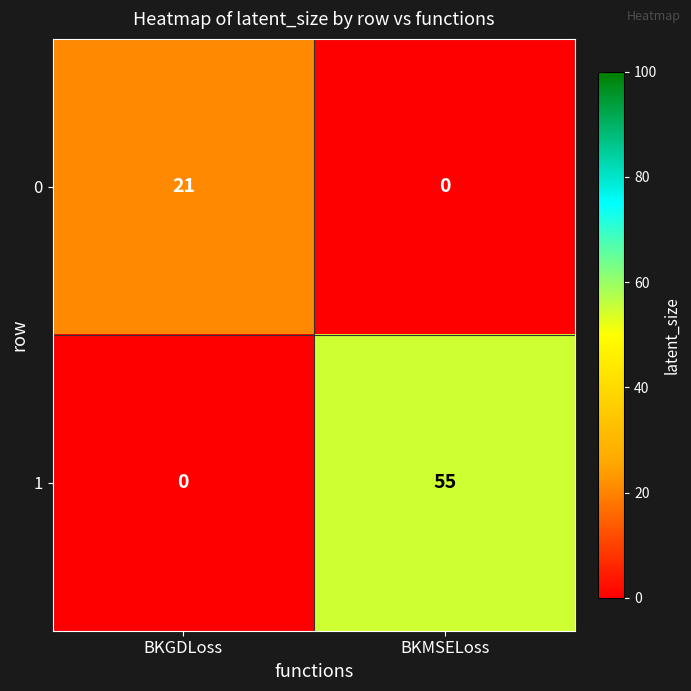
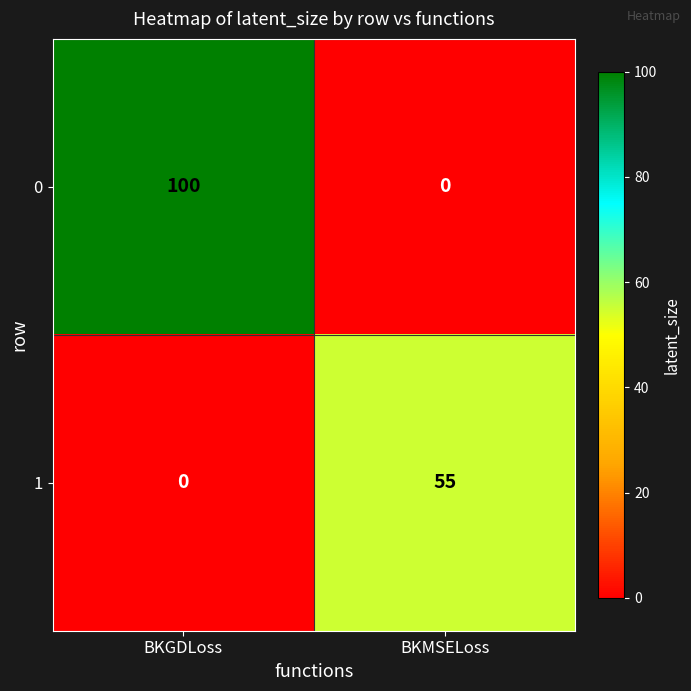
0, BKGDLoss: 21 -> 100
